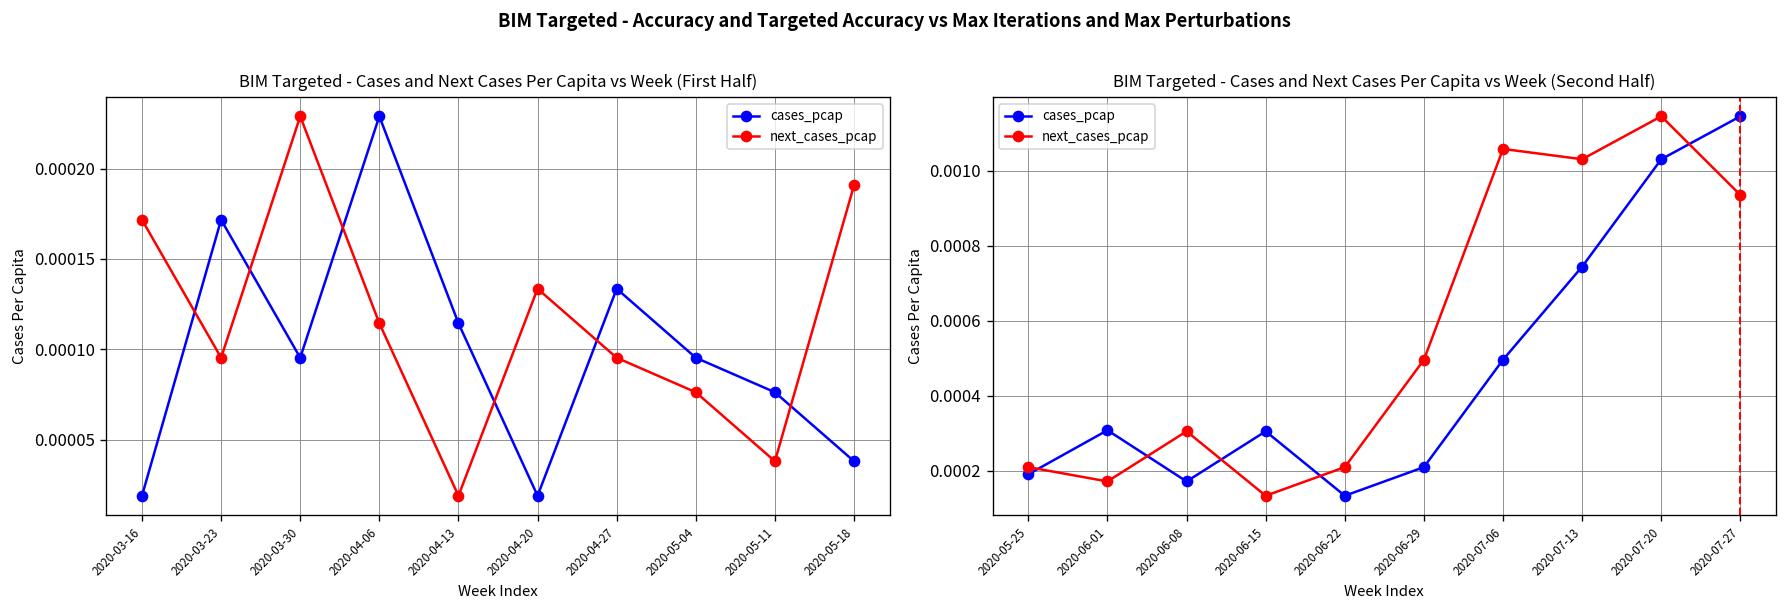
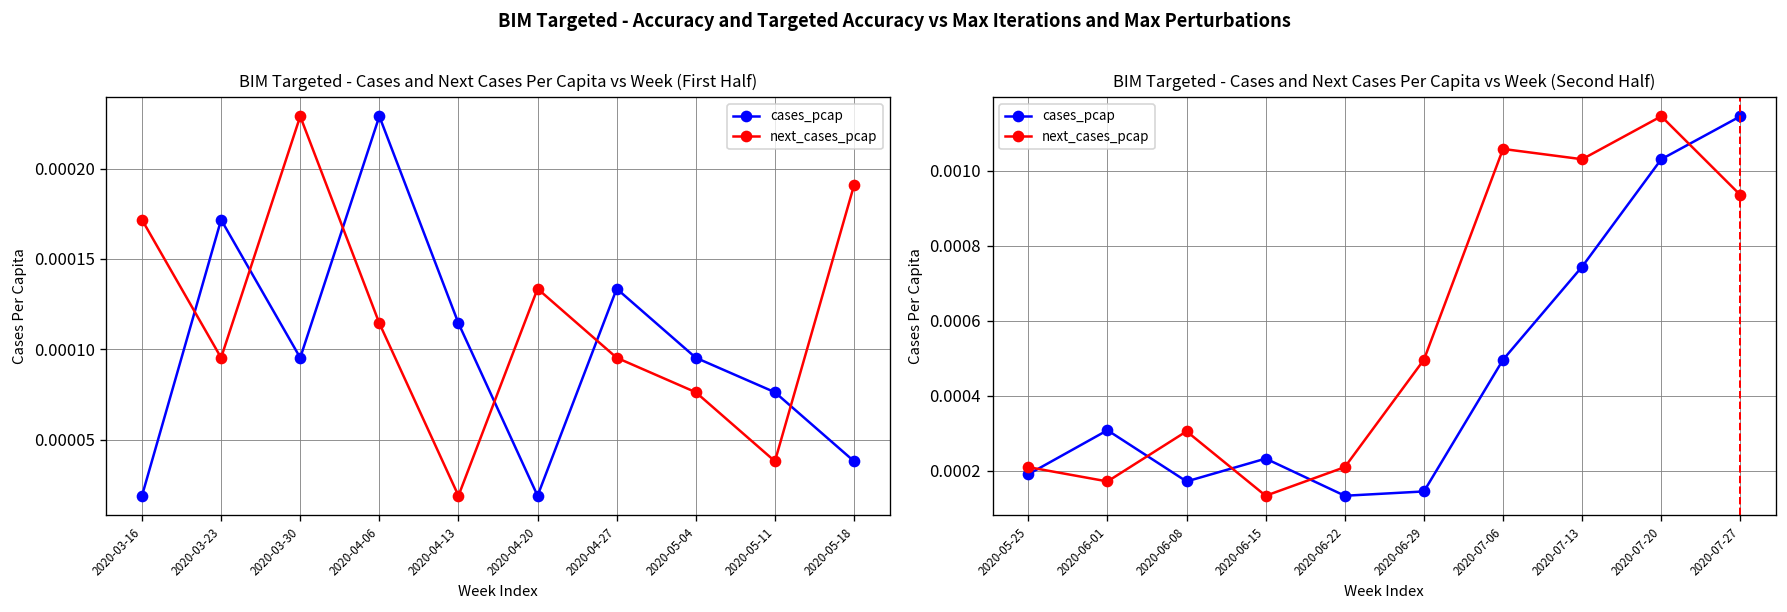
BIM Targeted - Cases and Next Cases Per Capita vs Week (Second Half), cases_pcap, 2020-06-15: 0.00031 -> 0.00023
BIM Targeted - Cases and Next Cases Per Capita vs Week (Second Half), cases_pcap, 2020-06-29: 0.00021 -> 0.00015
